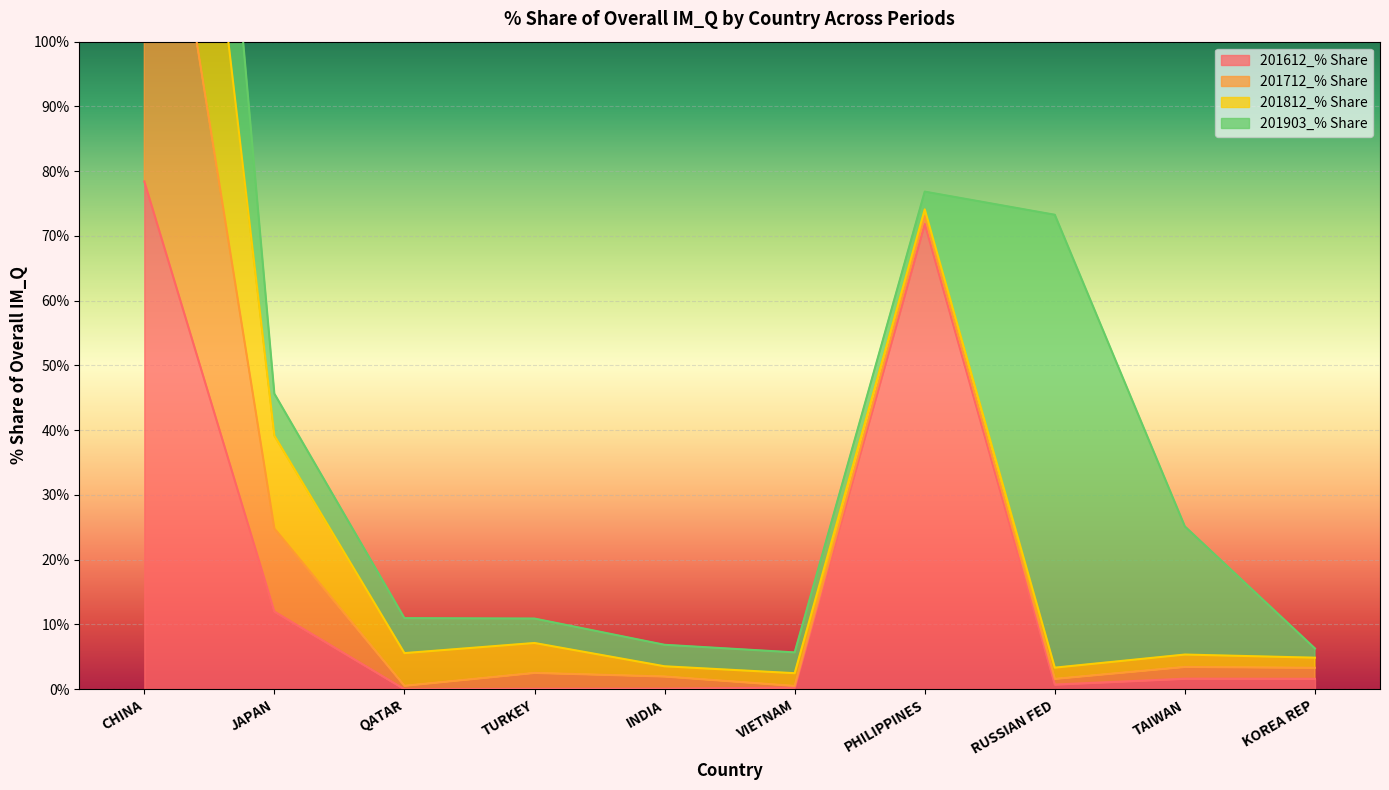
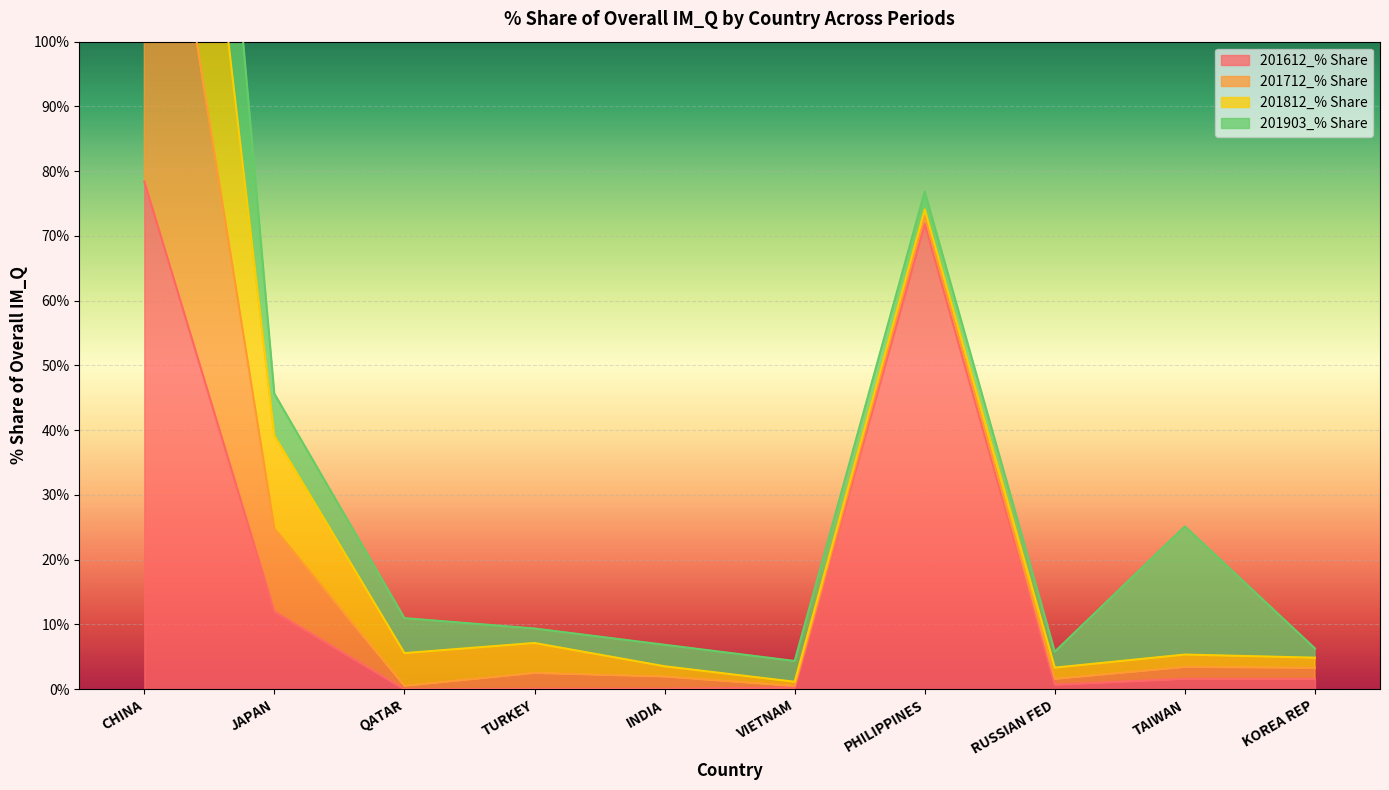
201903_% Share, TURKEY: 4% -> 2%
201812_% Share, VIETNAM: 2% -> 1%
201903_% Share, RUSSIAN FED: 70% -> 2%
